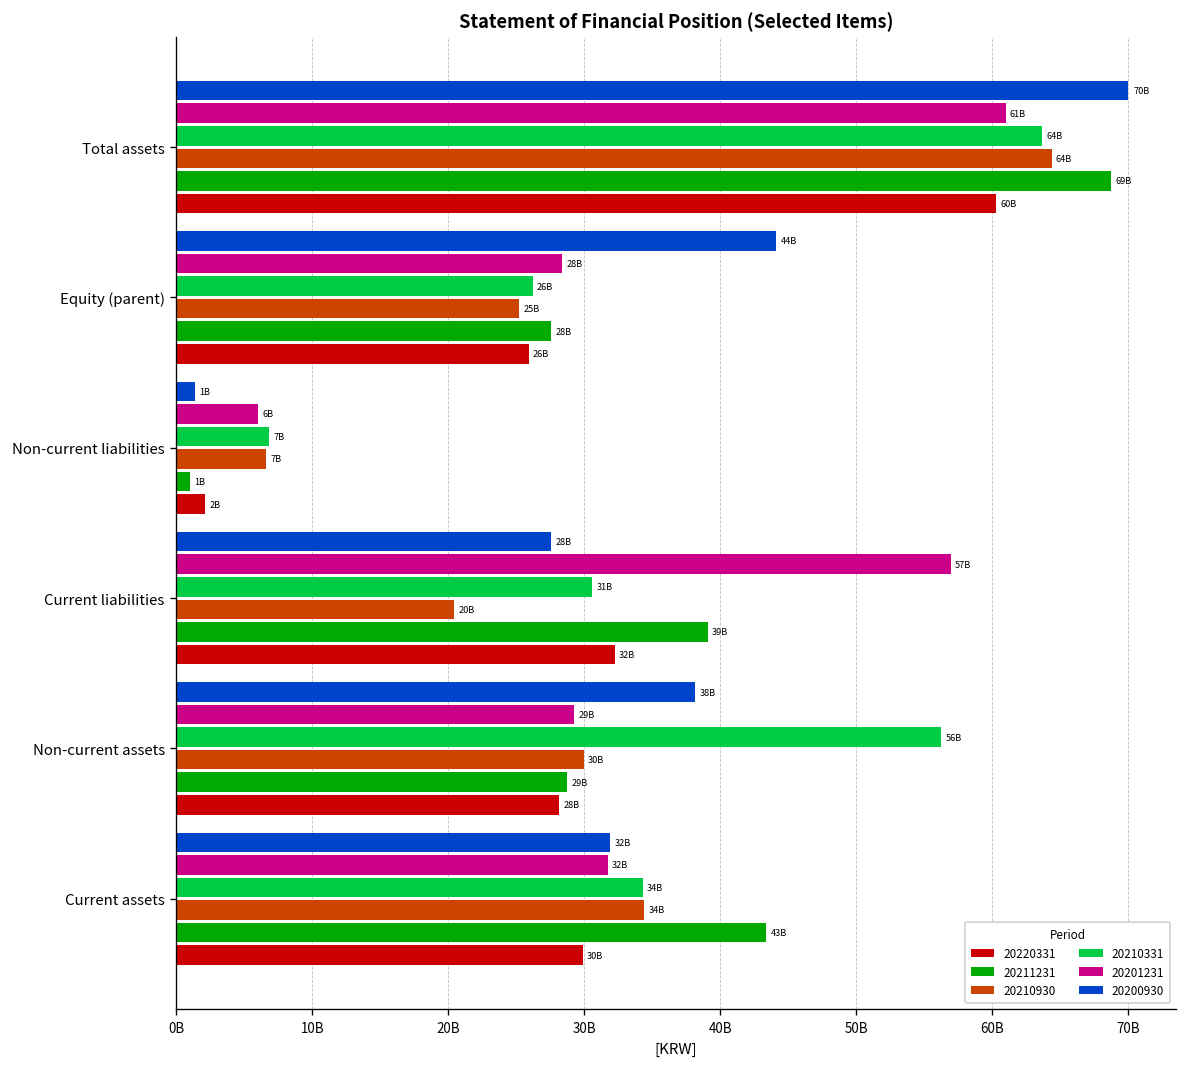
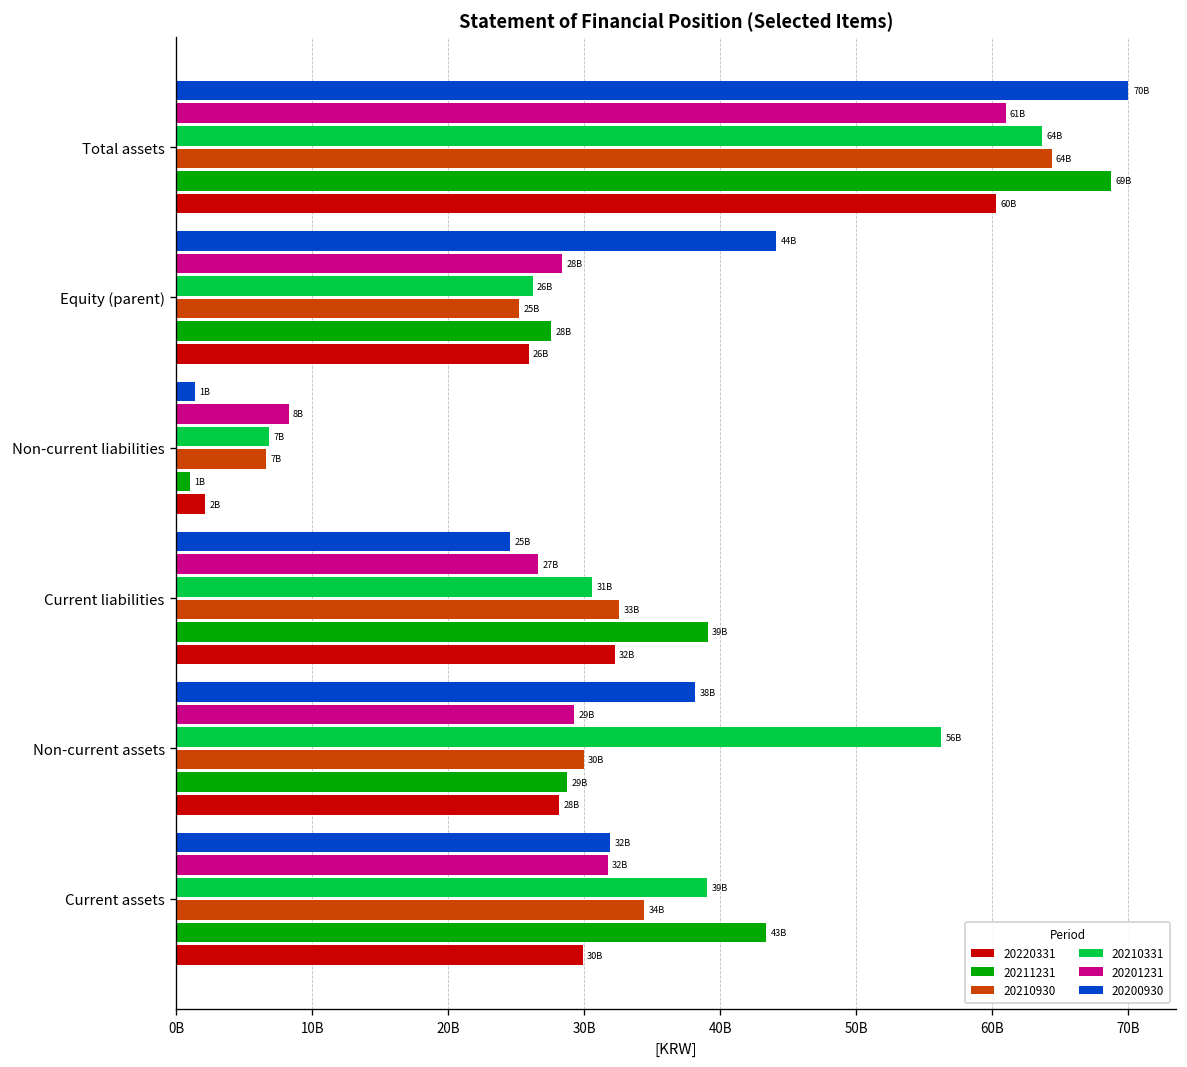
20201231, Non-current liabilities: 6B -> 8B
20200930, Current liabilities: 28B -> 25B
20201231, Current liabilities: 57B -> 27B
20210930, Current liabilities: 20B -> 33B
20210331, Current assets: 34B -> 39B
